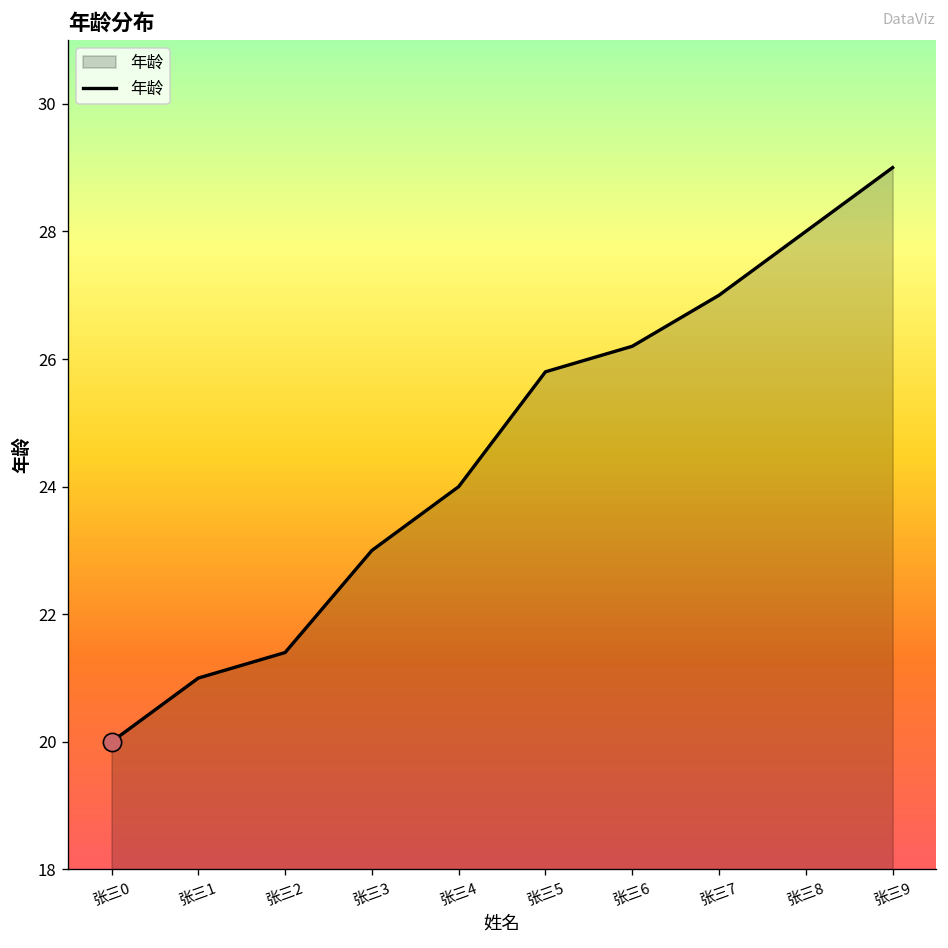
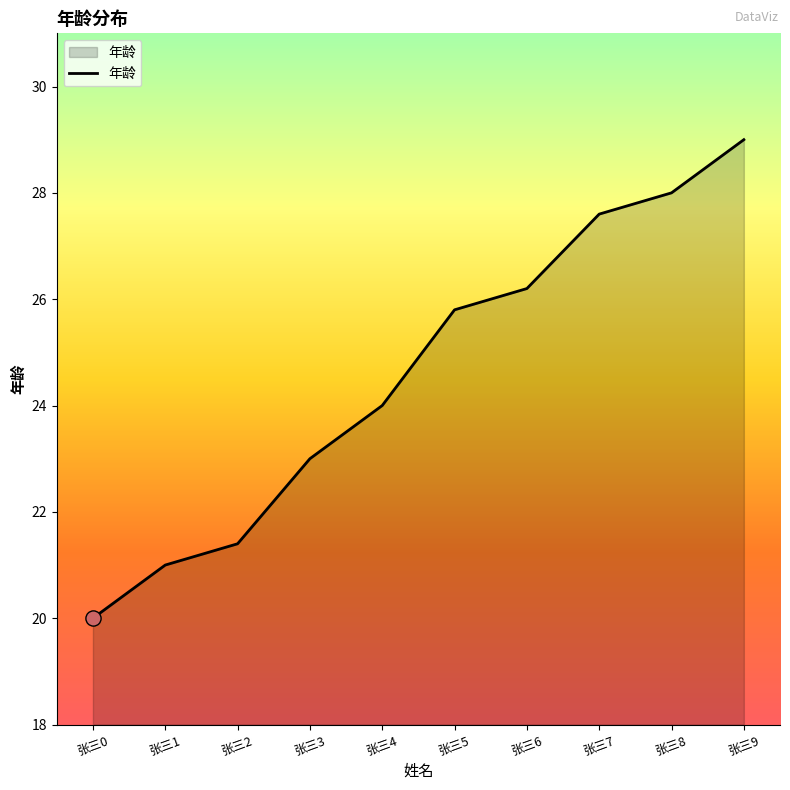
年龄, 张三7: 27.0 -> 27.6
